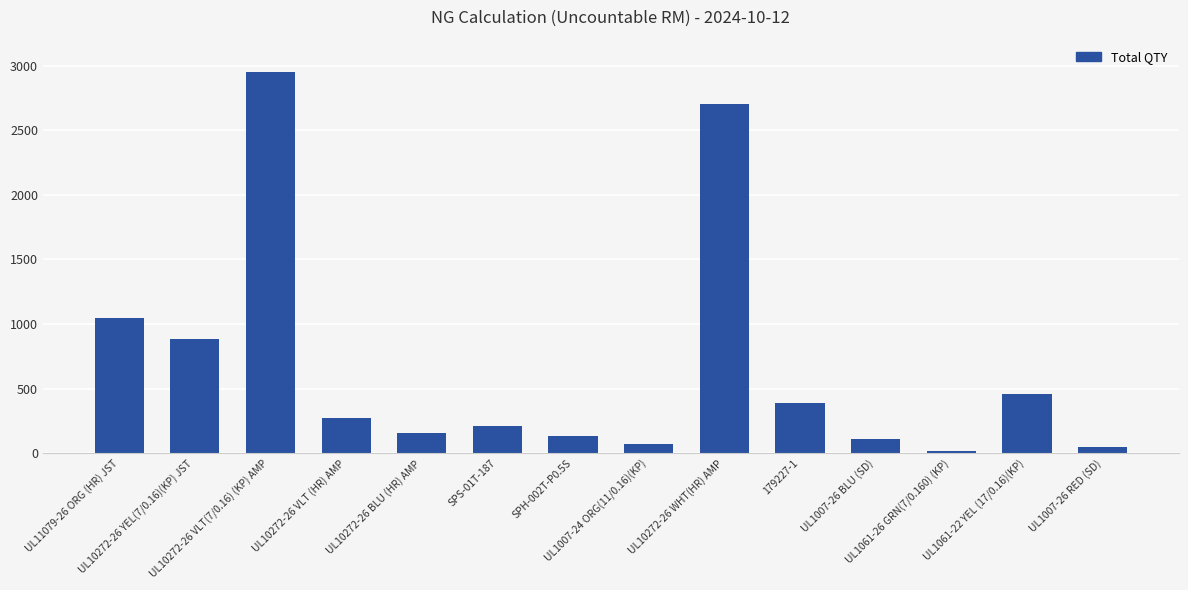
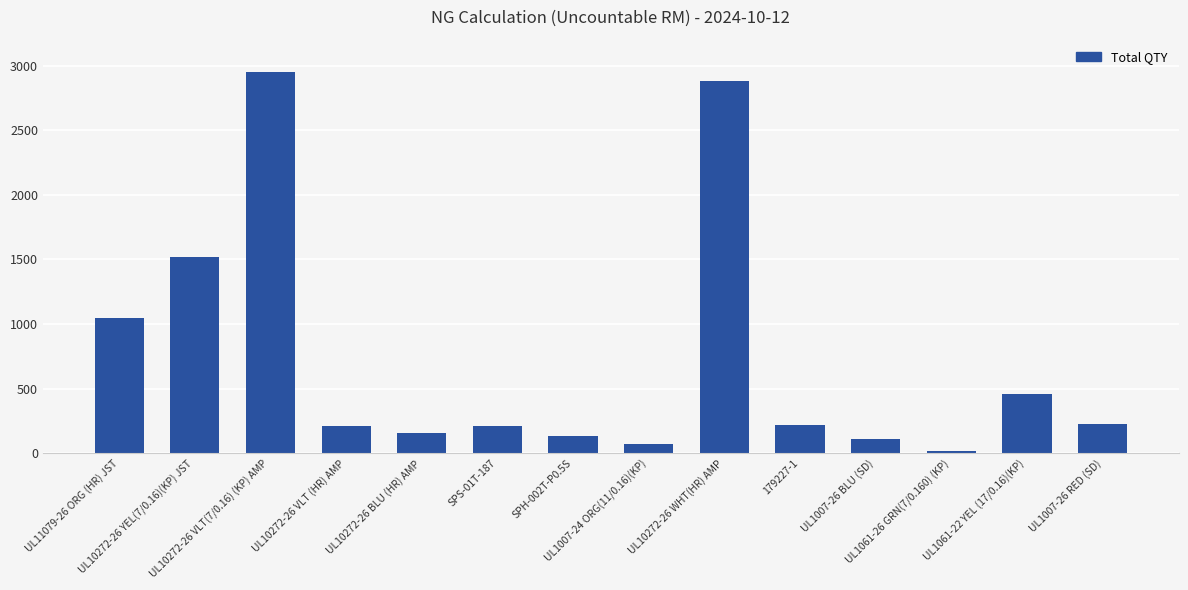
UL10272-26 YEL(7/0.16)(KP) JST: 880 -> 1520
UL10272-26 VLT (HR) AMP: 270 -> 210
UL10272-26 WHT(HR) AMP: 2700 -> 2880
179227-1: 390 -> 220
UL1007-26 RED (SD): 50 -> 230
